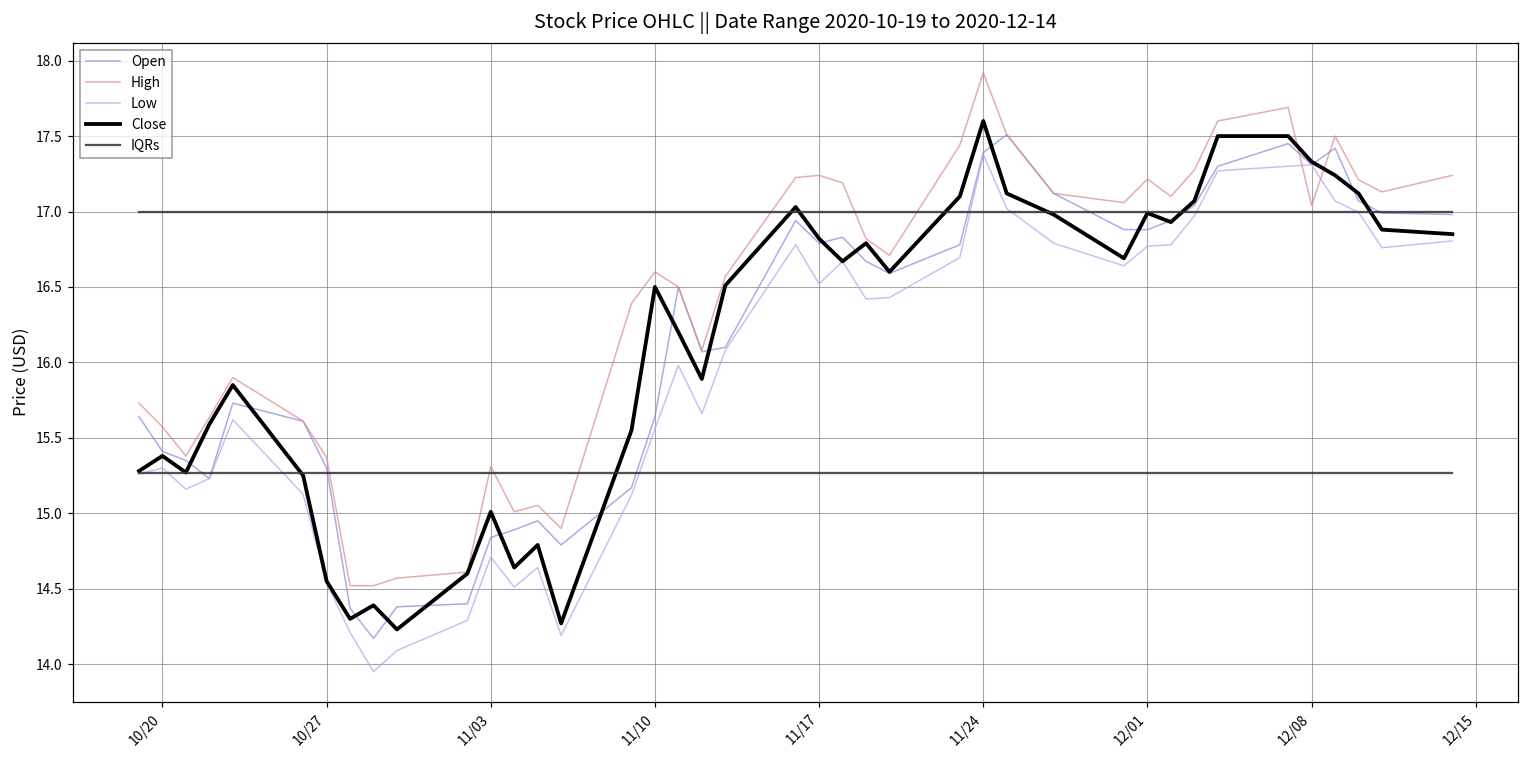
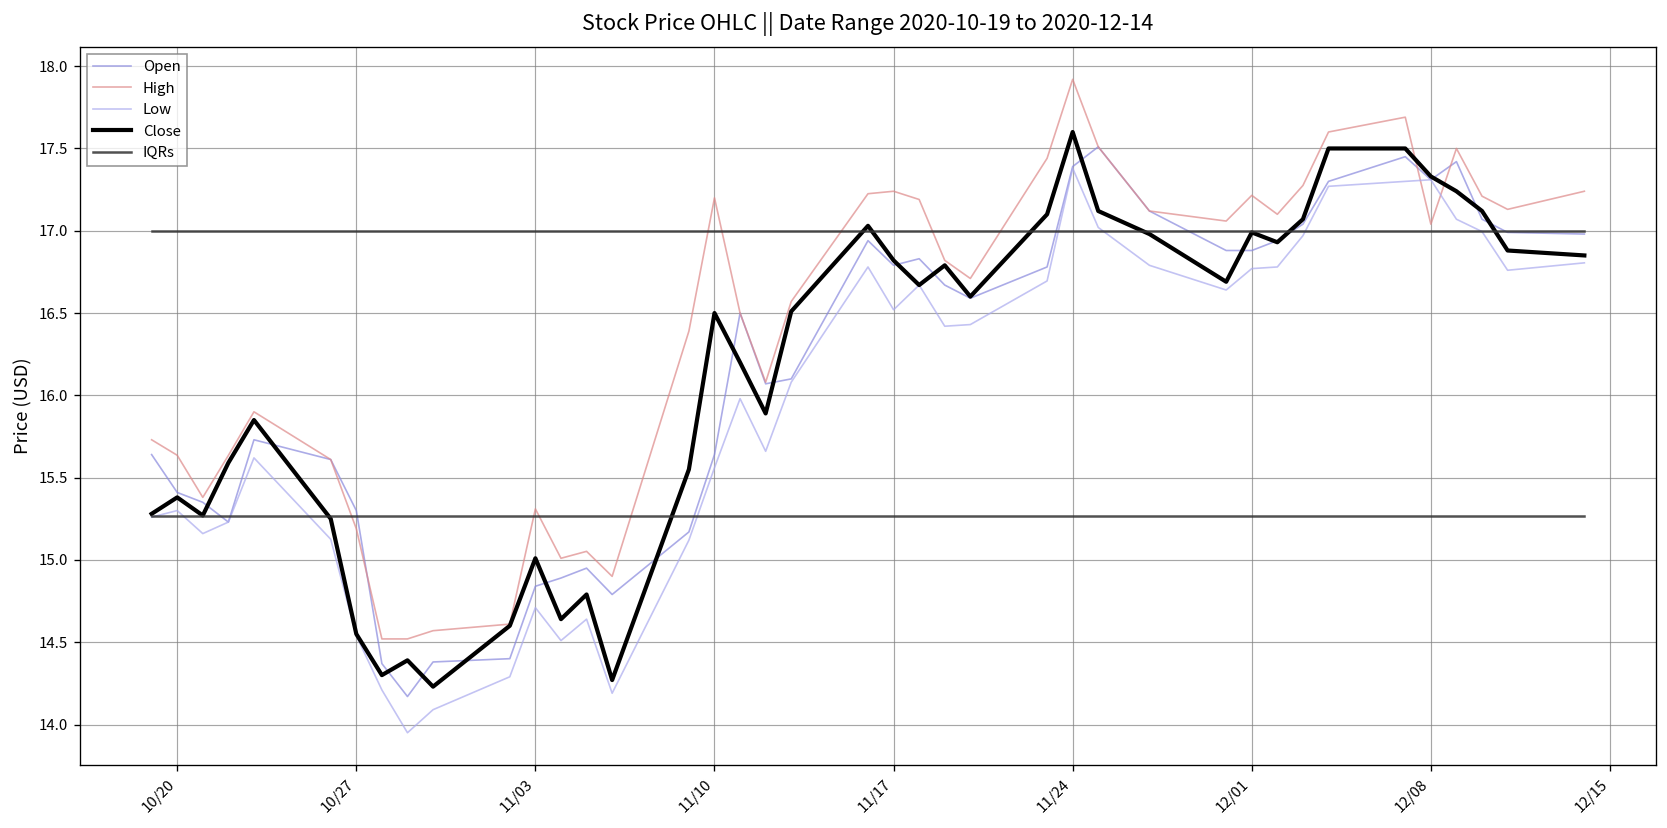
High, 10/20: 15.57 -> 15.64
High, 10/27: 15.37 -> 15.19
High, 11/10: 16.6 -> 17.2
